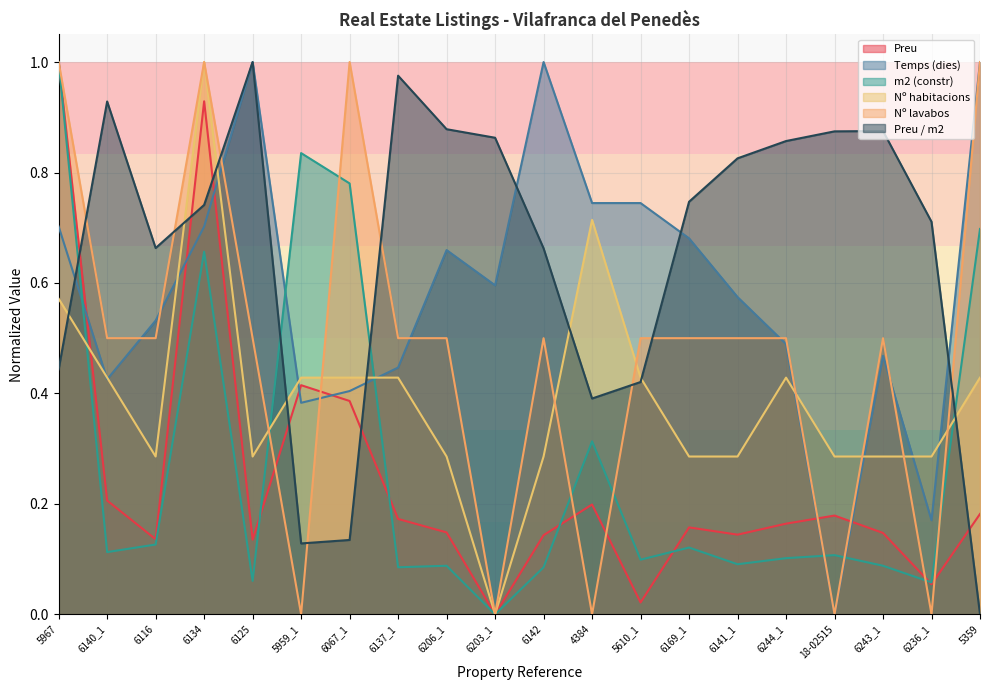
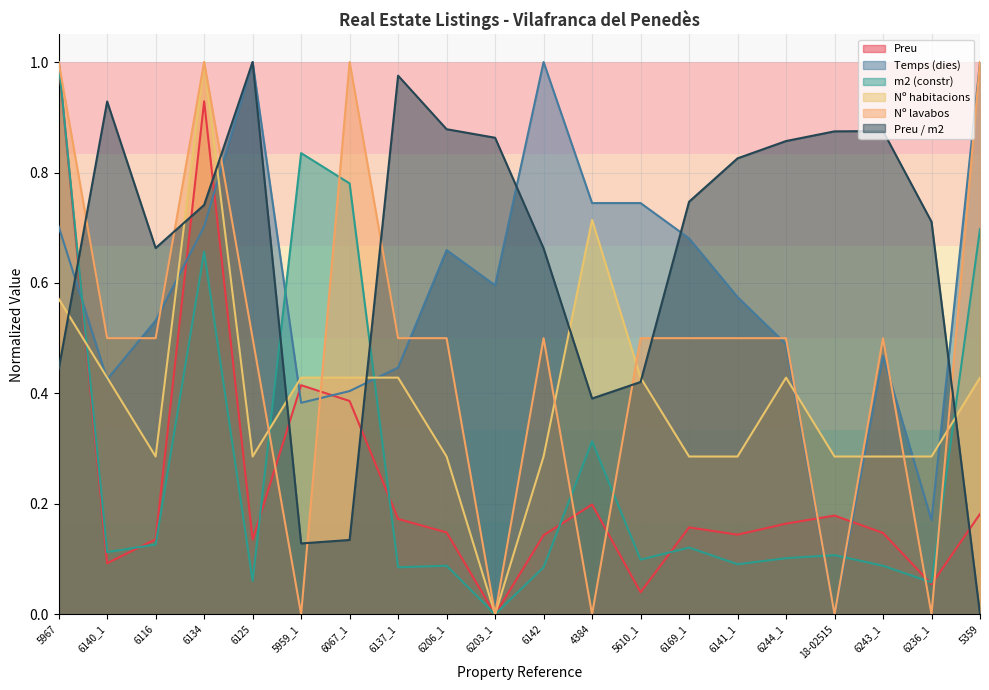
Preu, 6140_1: 0.21 -> 0.09
Preu, 5610_1: 0.02 -> 0.04
